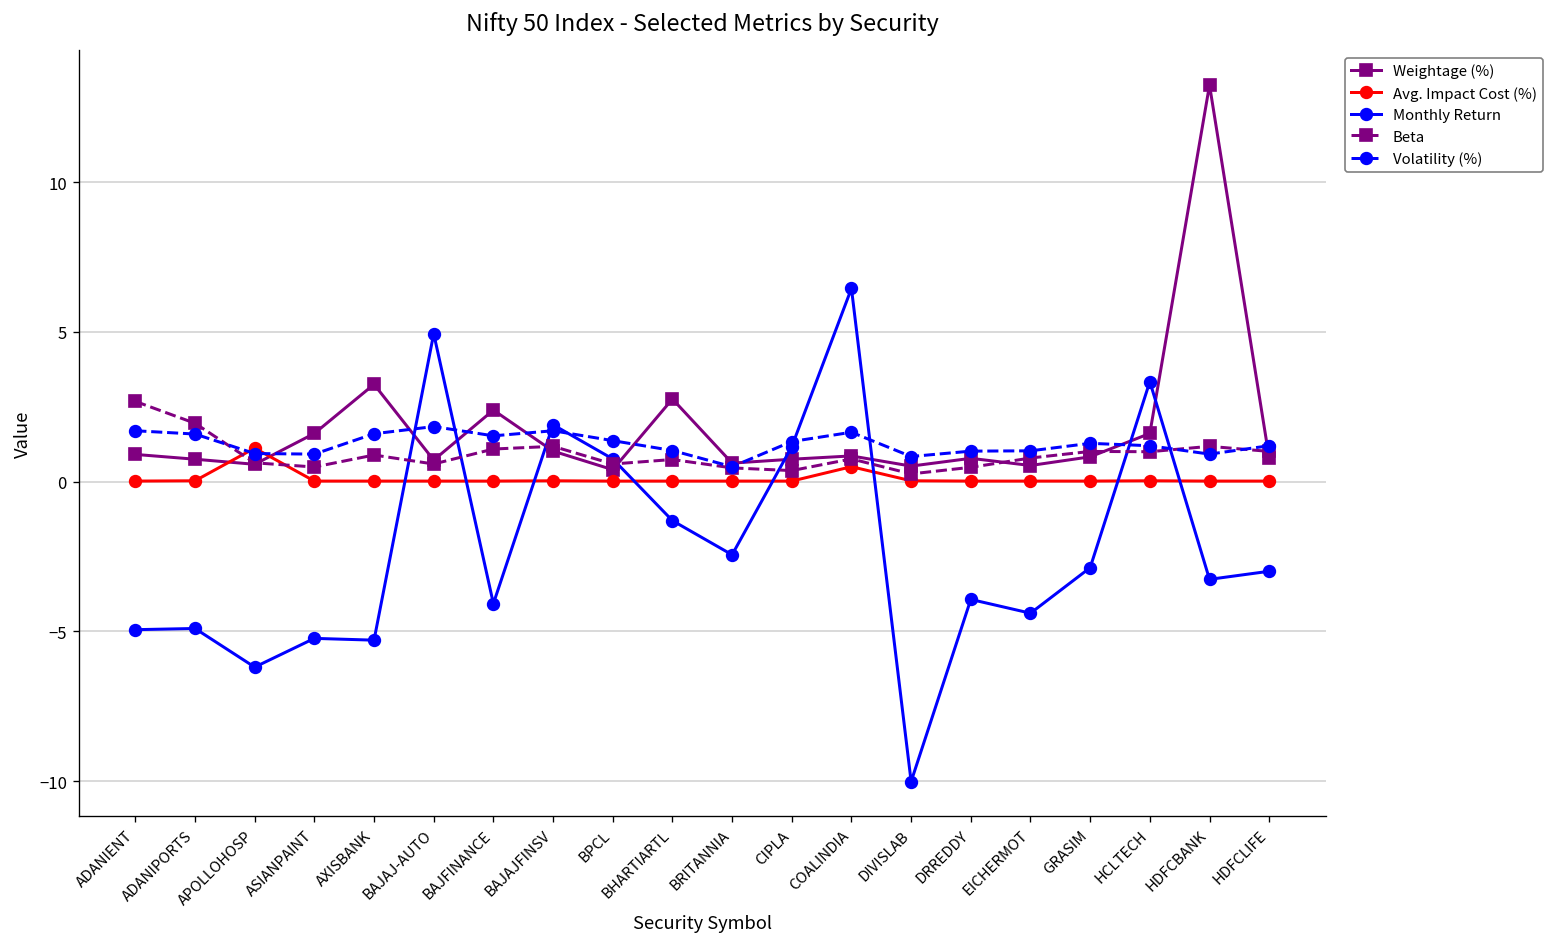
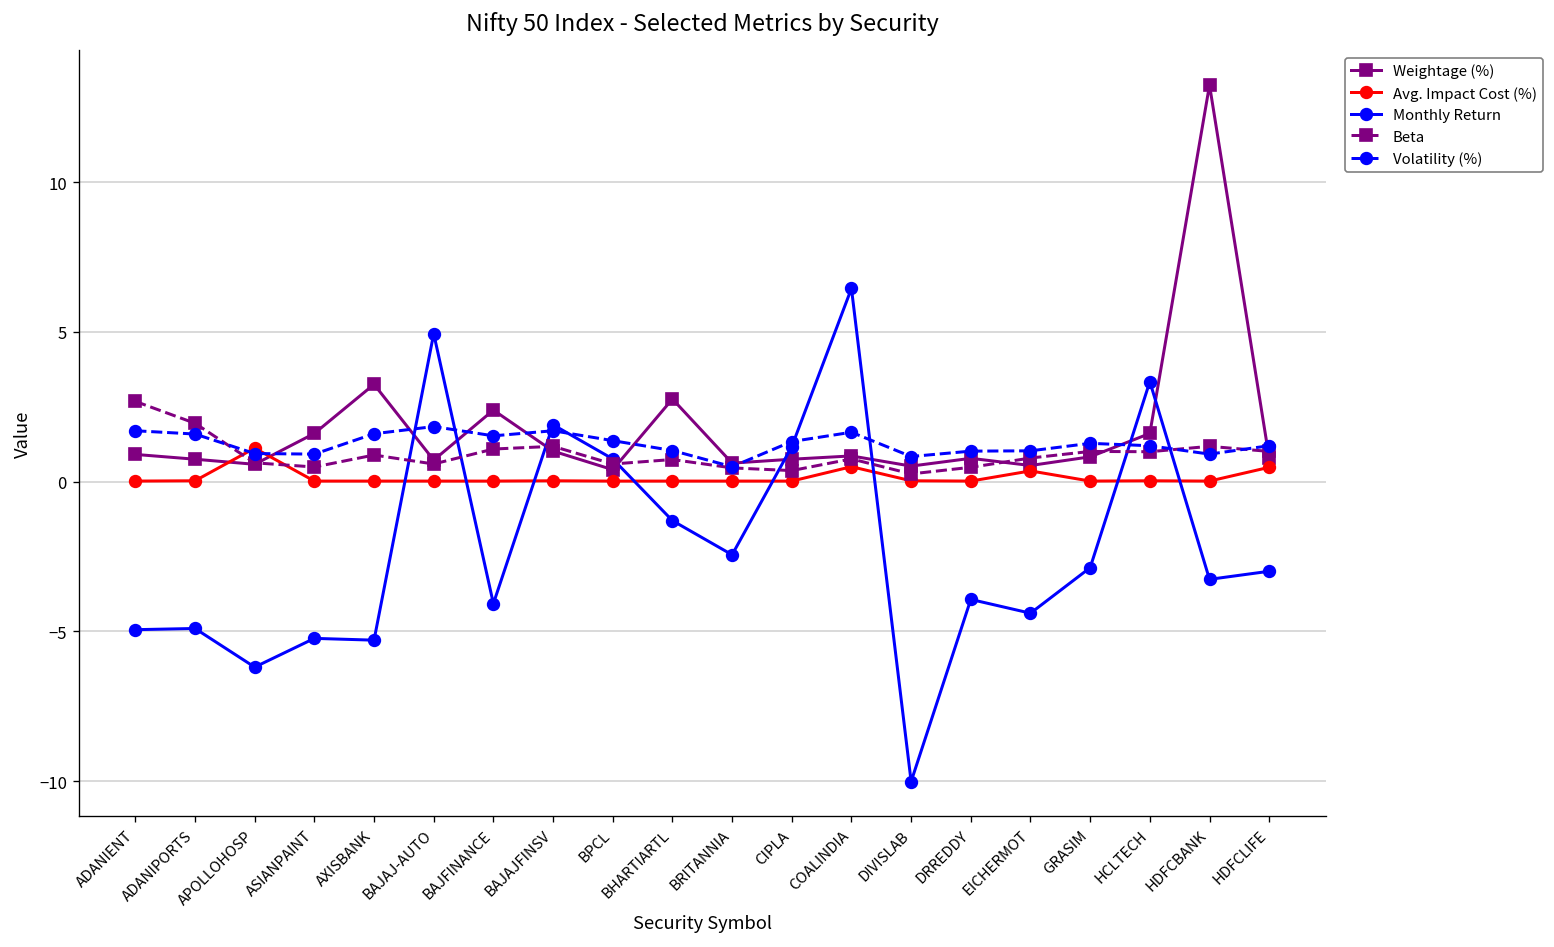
Avg. Impact Cost (%), EICHERMOT: 0.0 -> 0.4
Avg. Impact Cost (%), HDFCLIFE: 0.0 -> 0.5
